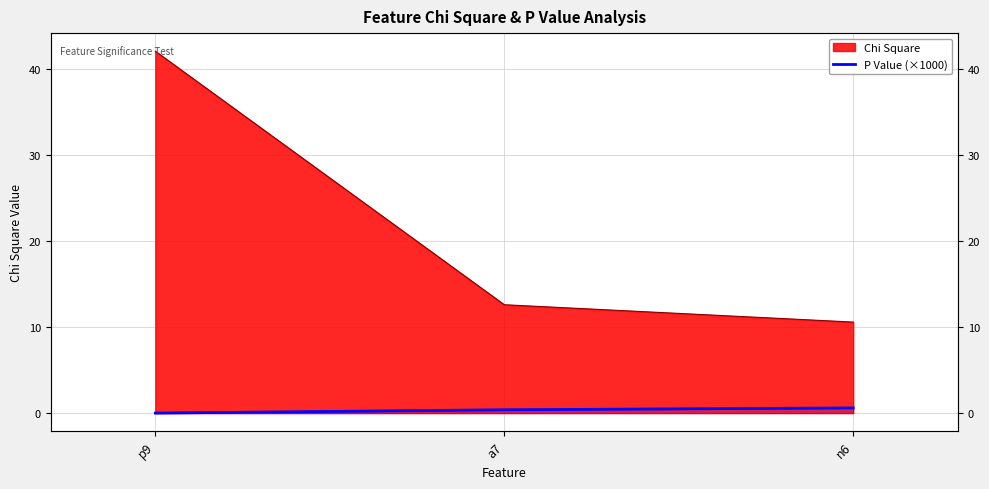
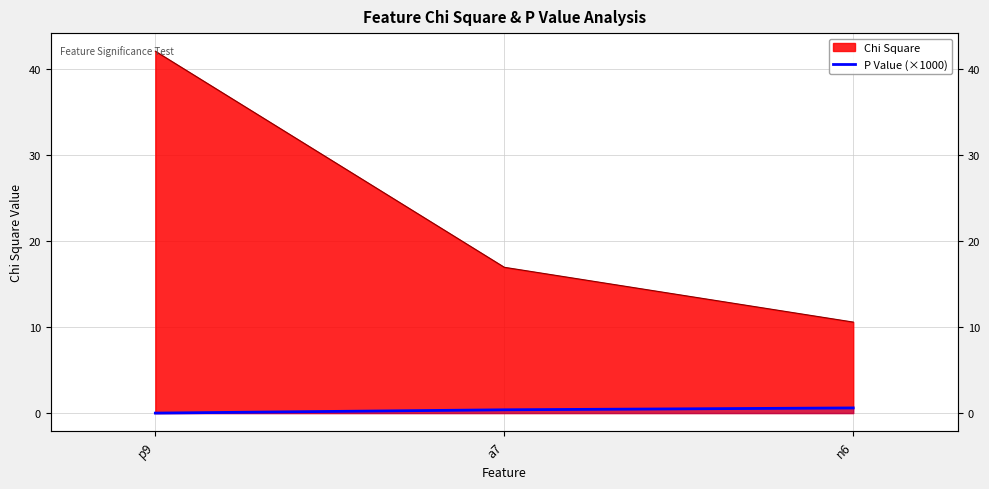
Chi Square, a7: 13 -> 17
